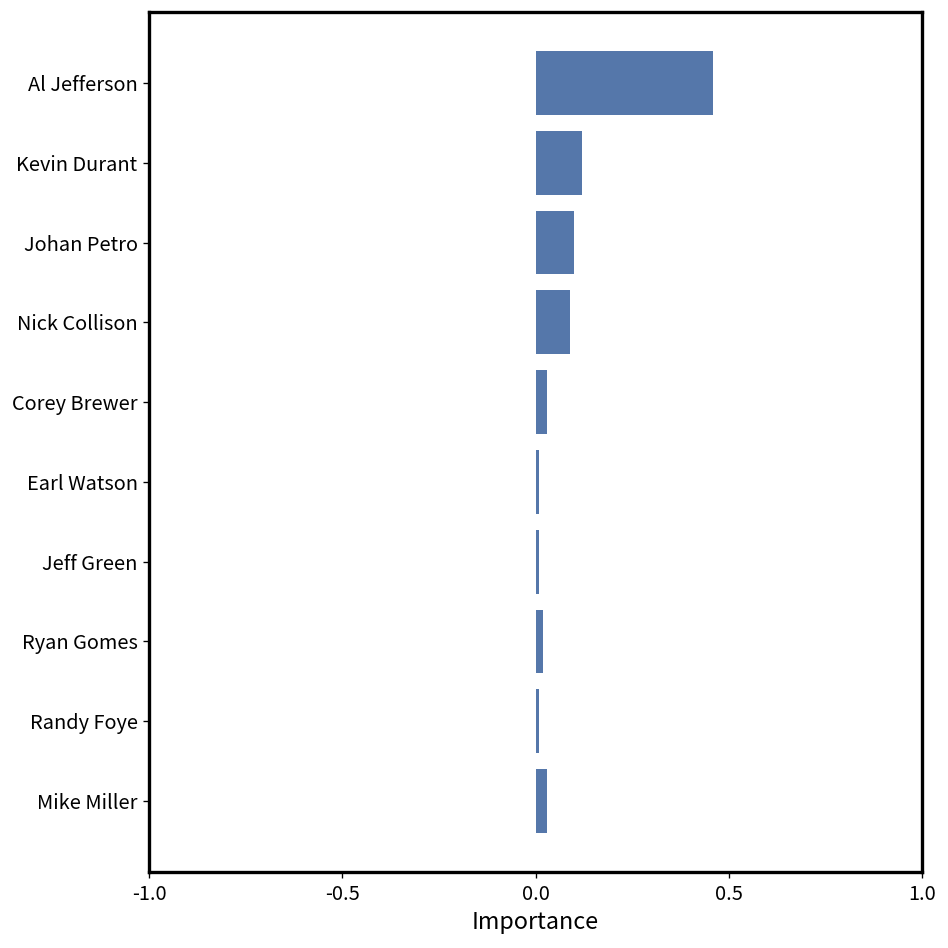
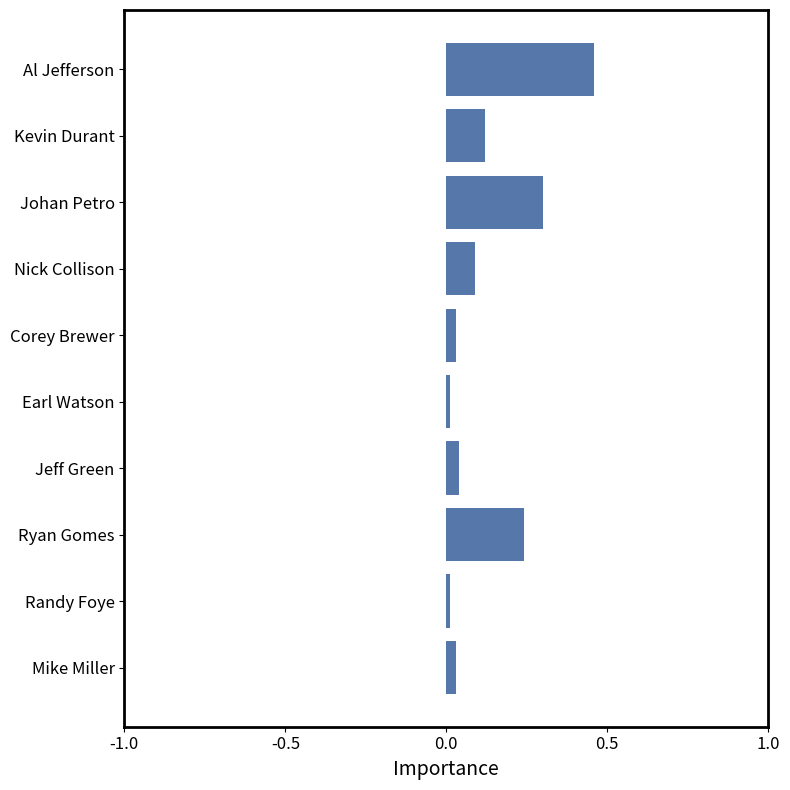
Johan Petro: 0.1 -> 0.3
Jeff Green: 0.01 -> 0.04
Ryan Gomes: 0.02 -> 0.24
